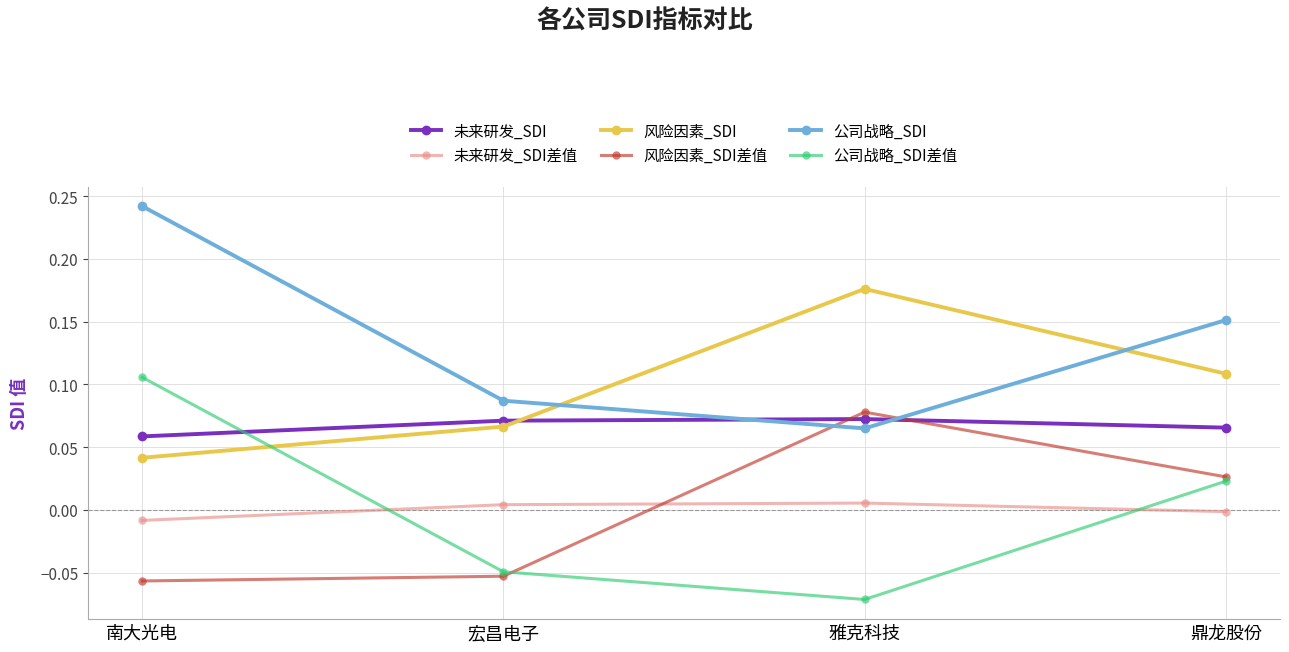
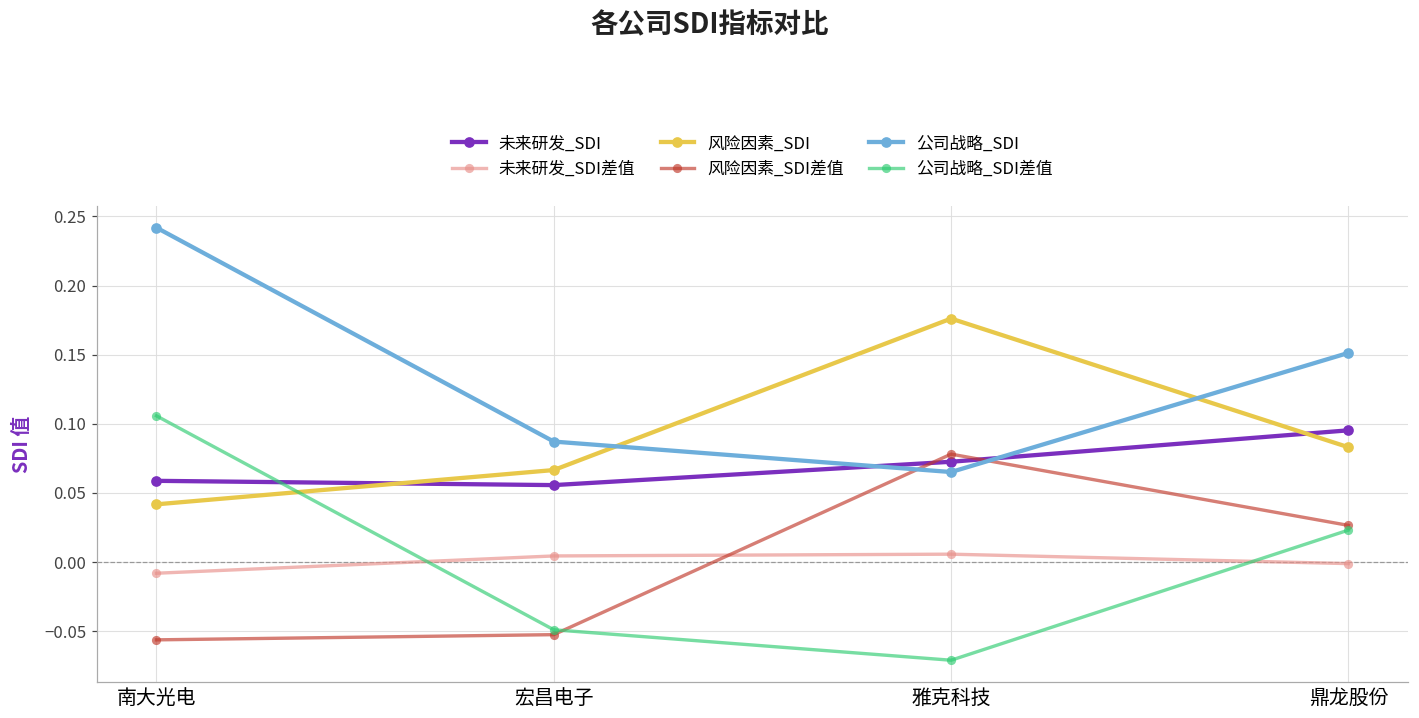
未来研发_SDI, 宏昌电子: 0.071 -> 0.055
未来研发_SDI, 鼎龙股份: 0.066 -> 0.095
风险因素_SDI, 鼎龙股份: 0.108 -> 0.083
